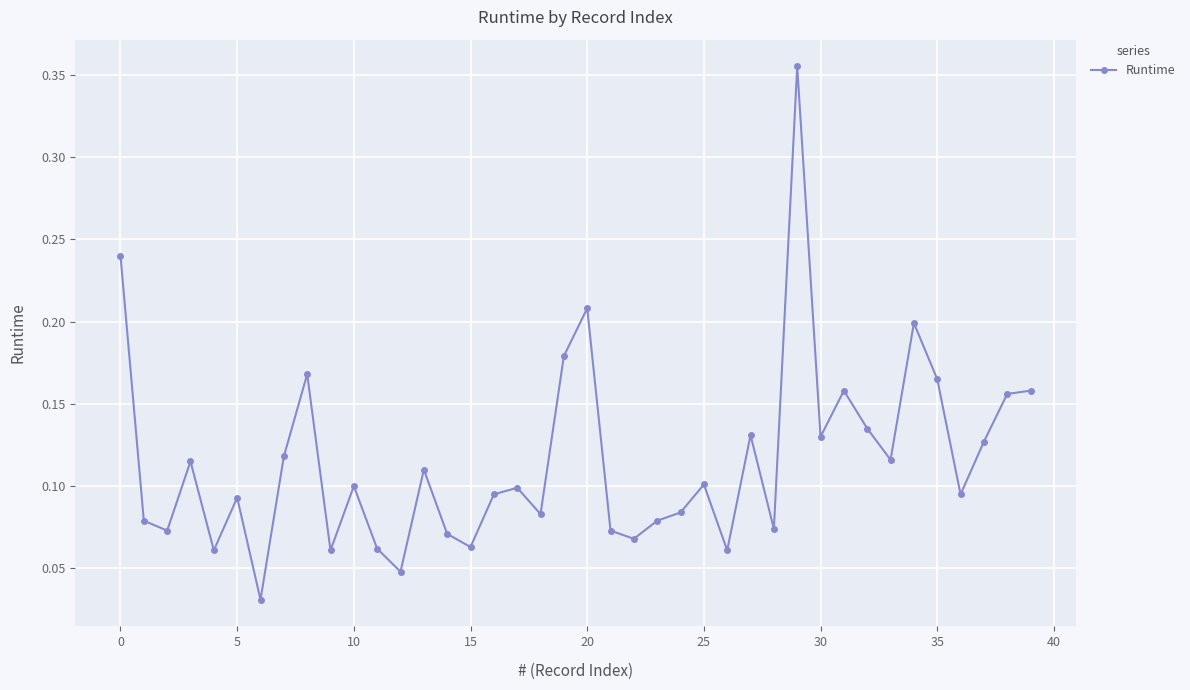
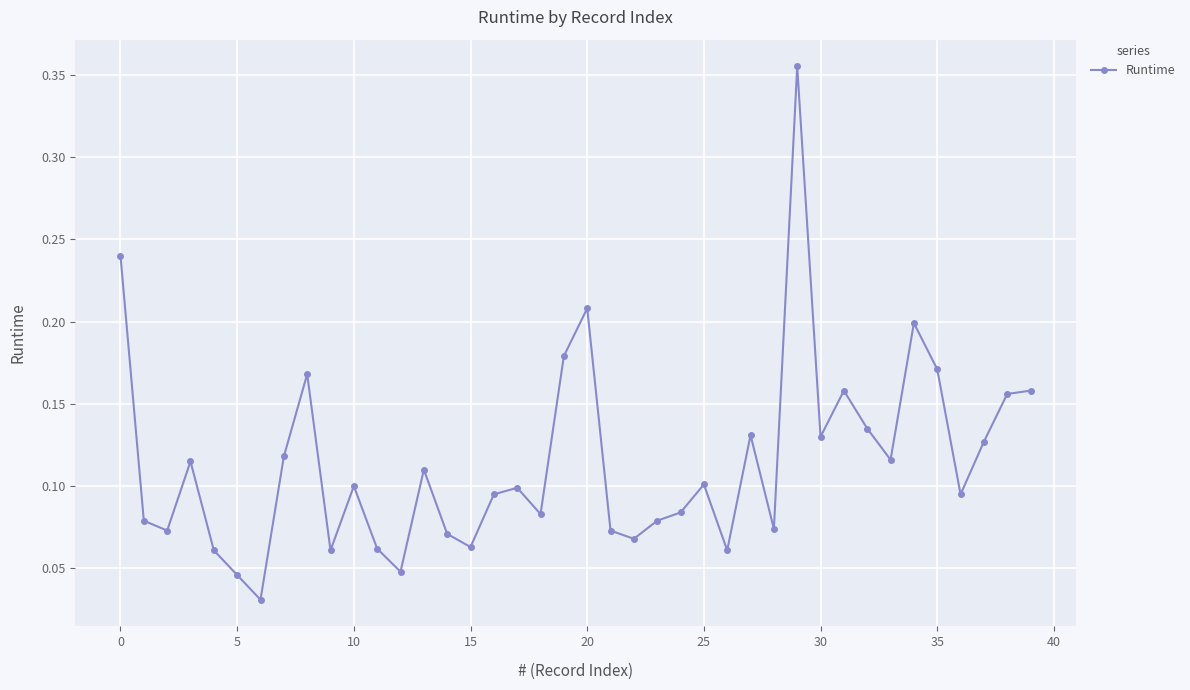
5: 0.093 -> 0.046
35: 0.165 -> 0.171
